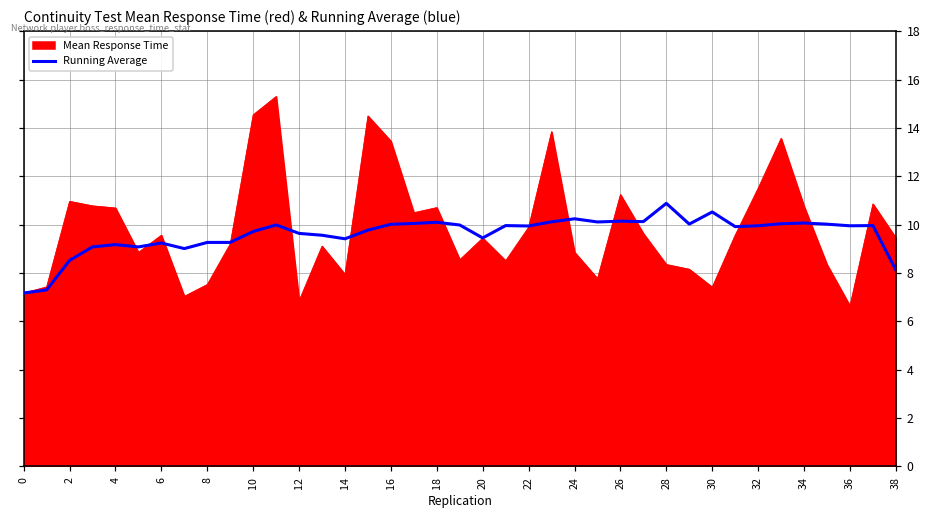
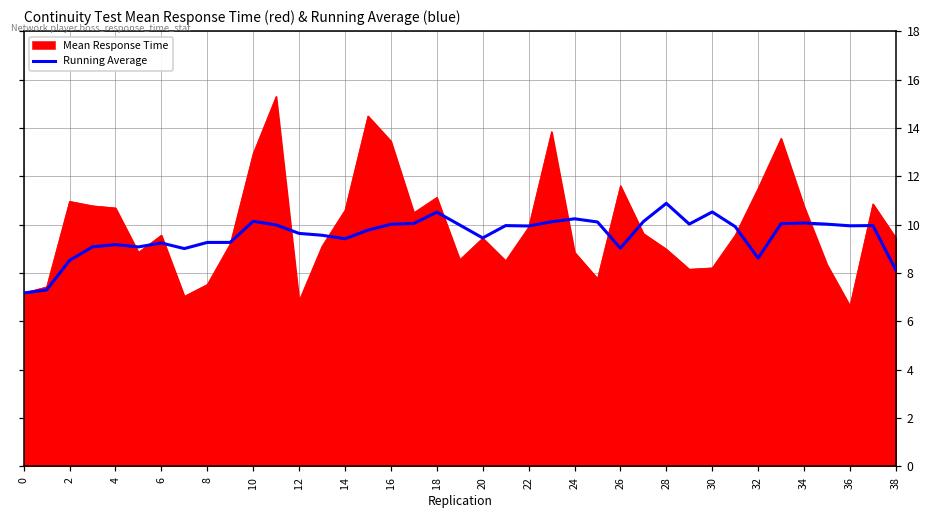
Mean Response Time, 10: 14.5 -> 12.9
Running Average, 10: 9.7 -> 10.1
Mean Response Time, 14: 7.9 -> 10.6
Mean Response Time, 18: 10.7 -> 11.1
Running Average, 18: 10.1 -> 10.5
Mean Response Time, 26: 11.2 -> 11.6
Running Average, 26: 10.1 -> 9.0
Mean Response Time, 28: 8.3 -> 9.0
Mean Response Time, 30: 7.4 -> 8.2
Running Average, 32: 10.0 -> 8.6
